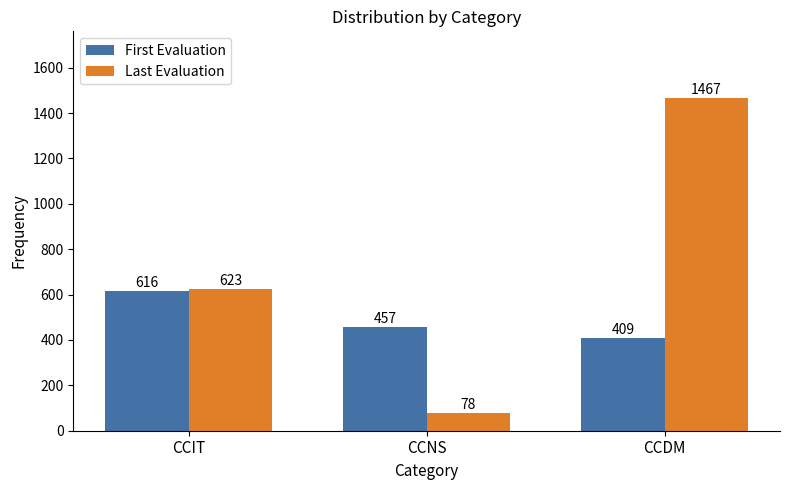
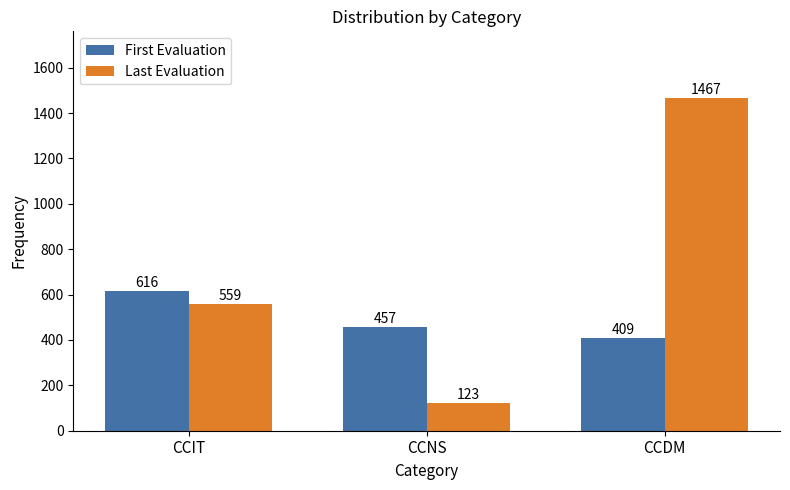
Last Evaluation, CCIT: 623 -> 559
Last Evaluation, CCNS: 78 -> 123
